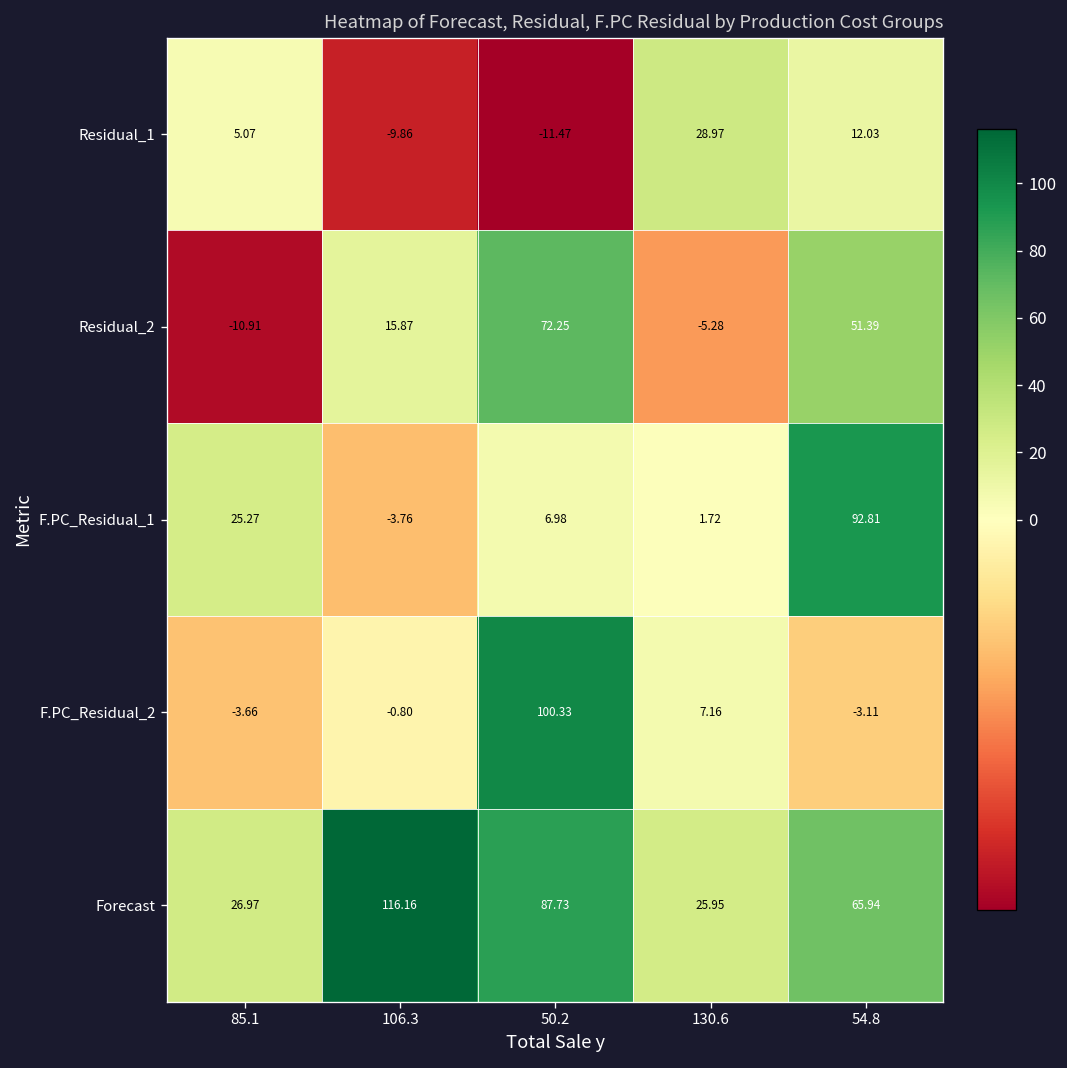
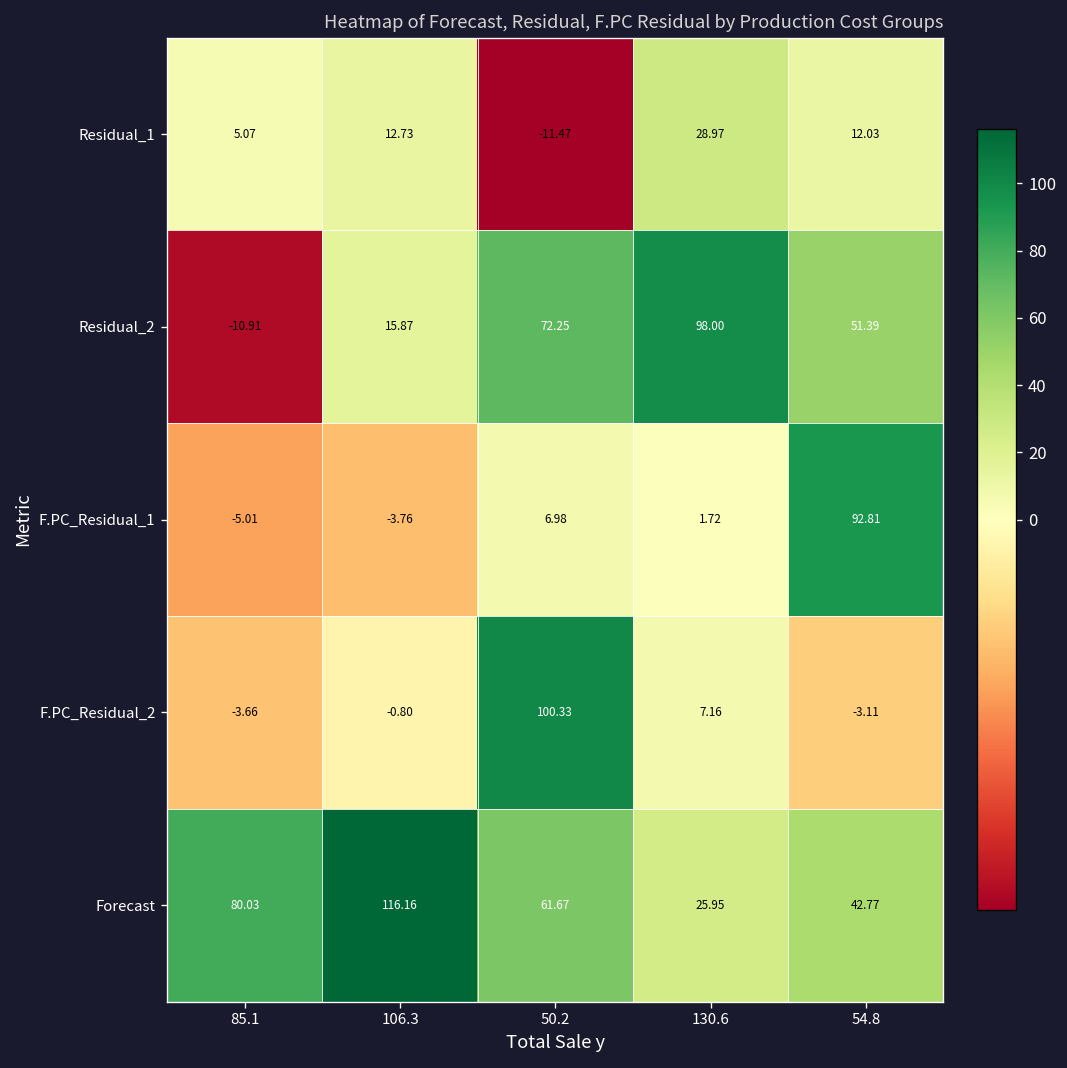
Residual_1, 106.3: -9.86 -> 12.73
Residual_2, 130.6: -5.28 -> 98.00
F.PC_Residual_1, 85.1: 25.27 -> -5.01
Forecast, 85.1: 26.97 -> 80.03
Forecast, 50.2: 87.73 -> 61.67
Forecast, 54.8: 65.94 -> 42.77
